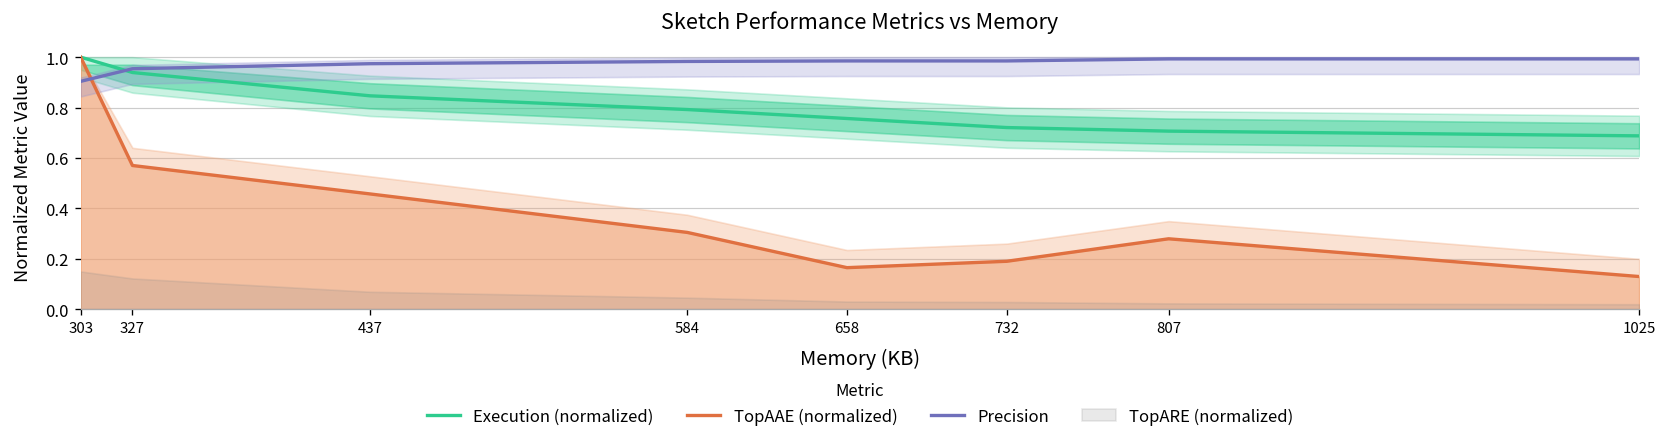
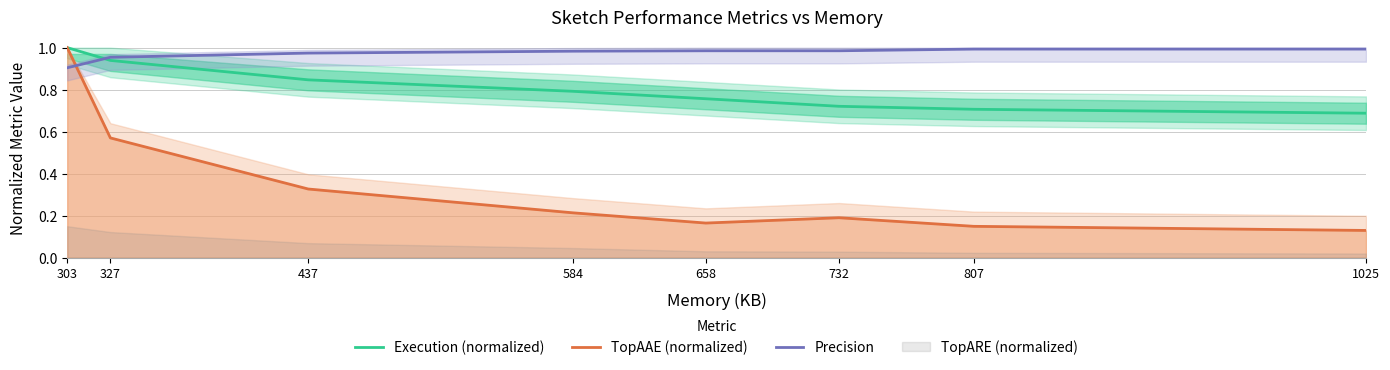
TopAAE (normalized), 437: 0.46 -> 0.33
TopAAE (normalized), 584: 0.30 -> 0.21
TopAAE (normalized), 807: 0.28 -> 0.15
